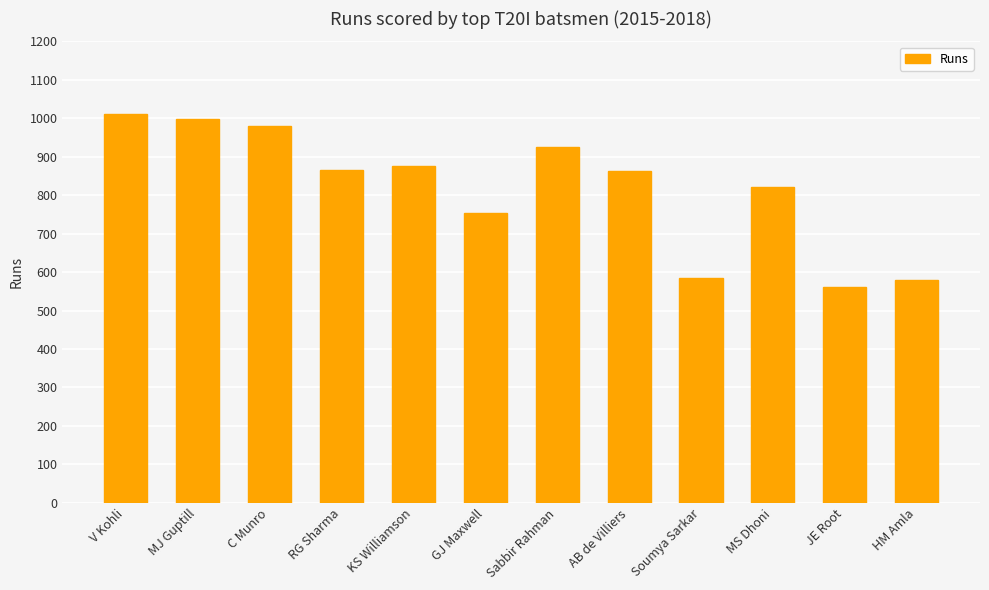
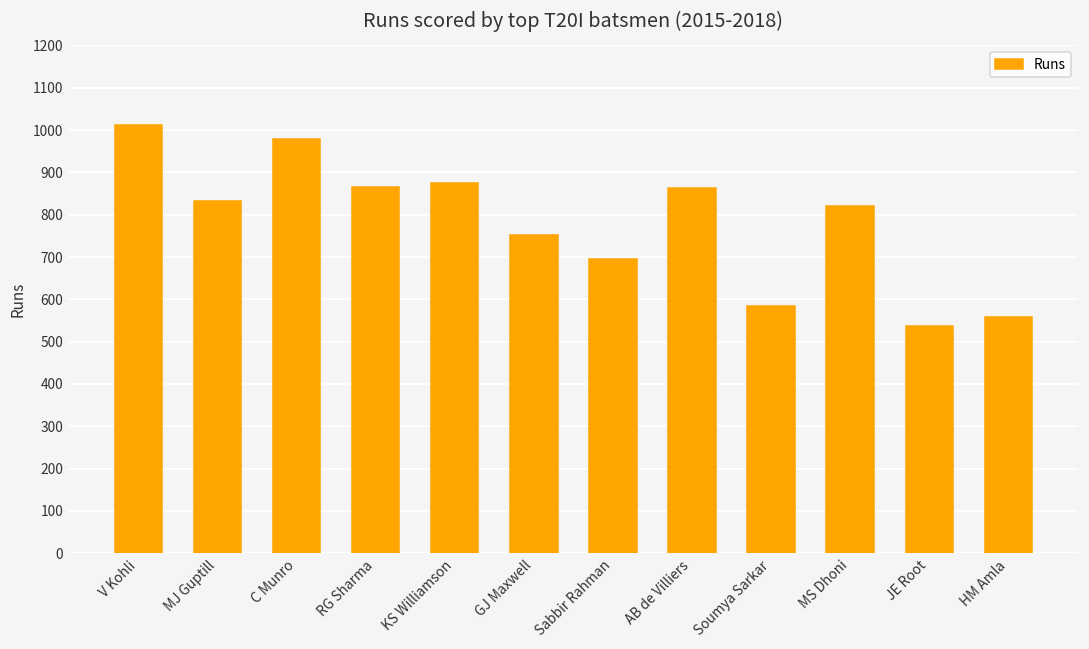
MJ Guptill: 1000 -> 830
Sabbir Rahman: 920 -> 700
JE Root: 560 -> 540
HM Amla: 580 -> 560
